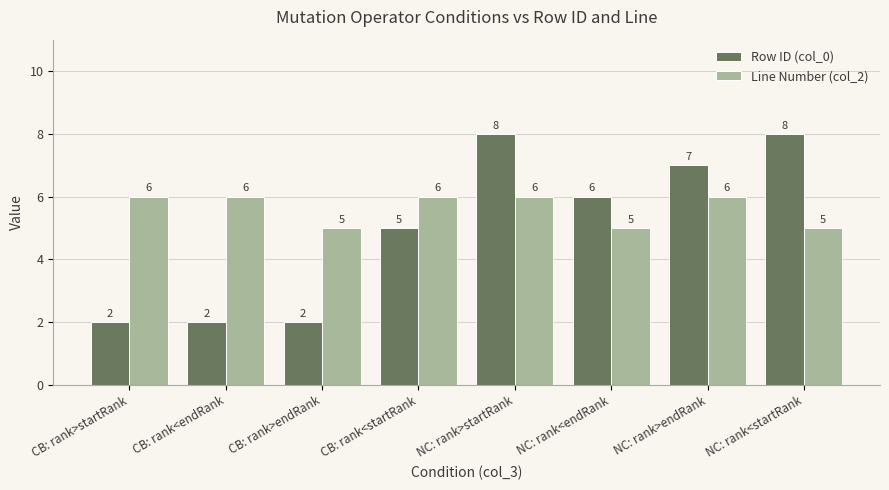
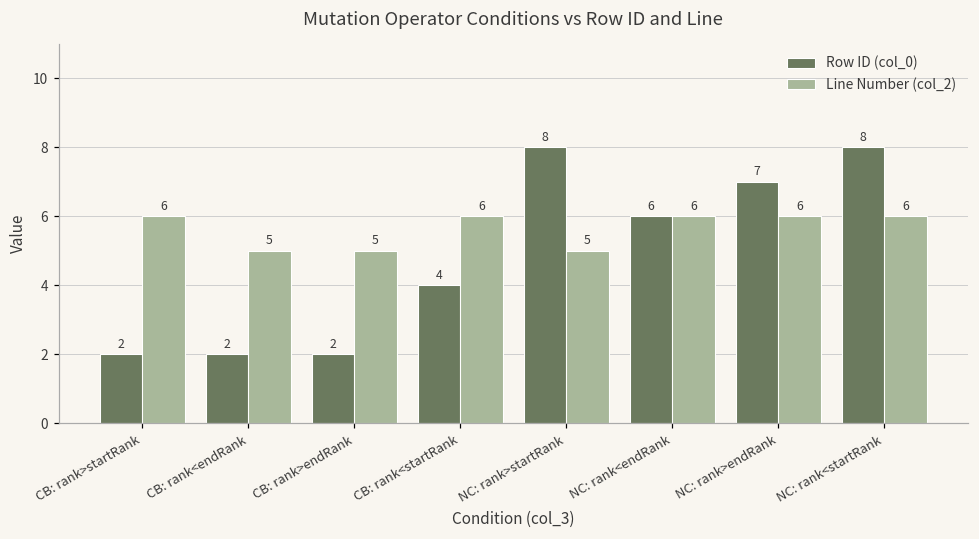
Line Number (col_2), CB: rank<endRank: 6 -> 5
Row ID (col_0), CB: rank<startRank: 5 -> 4
Line Number (col_2), NC: rank>startRank: 6 -> 5
Line Number (col_2), NC: rank<endRank: 5 -> 6
Line Number (col_2), NC: rank<startRank: 5 -> 6
